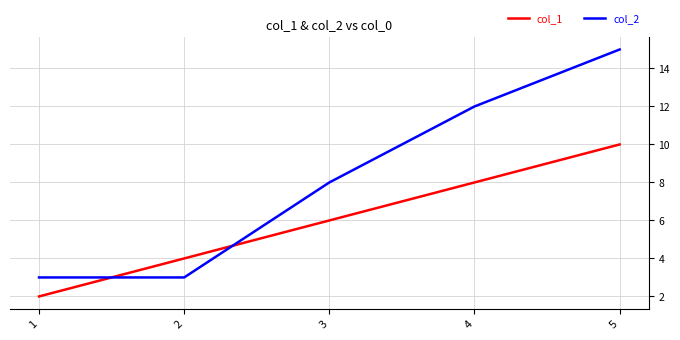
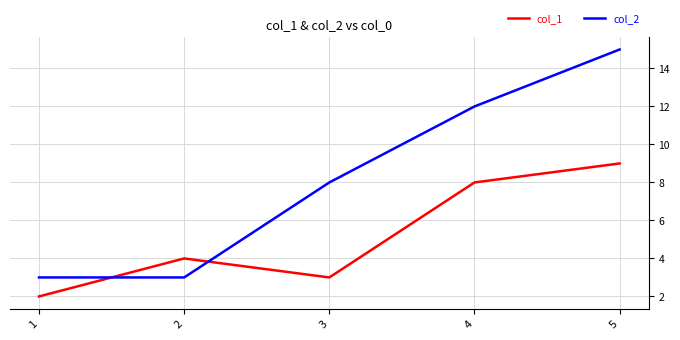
col_1, 3: 6 -> 3
col_1, 5: 10 -> 9
